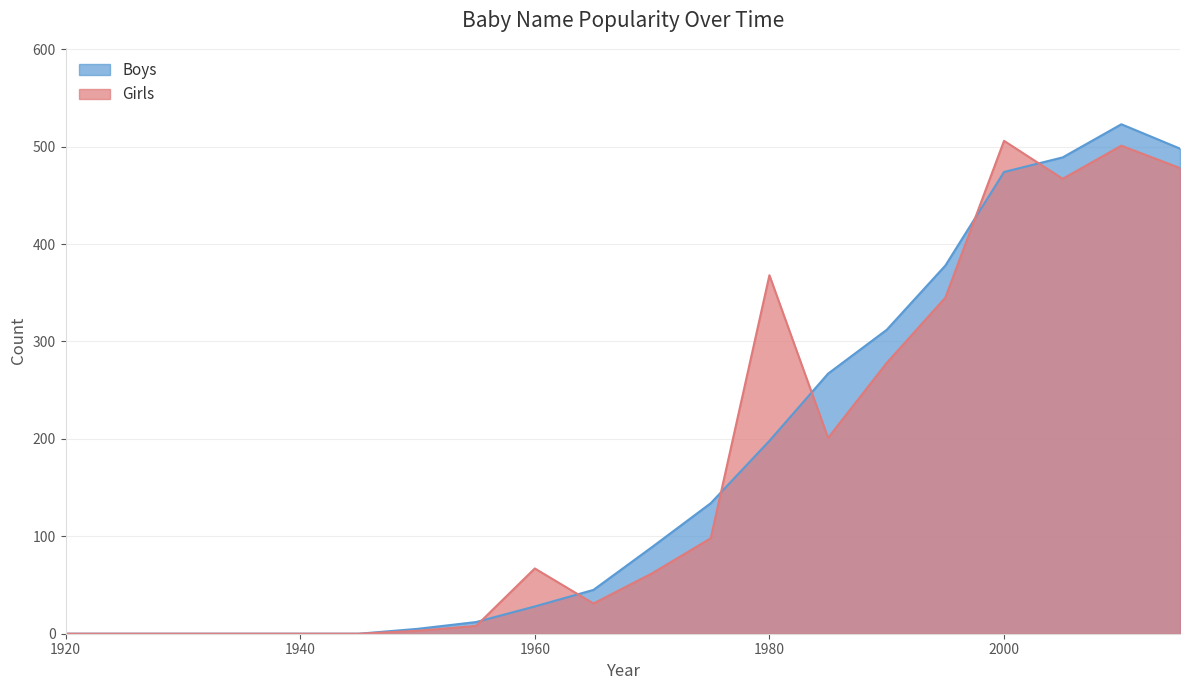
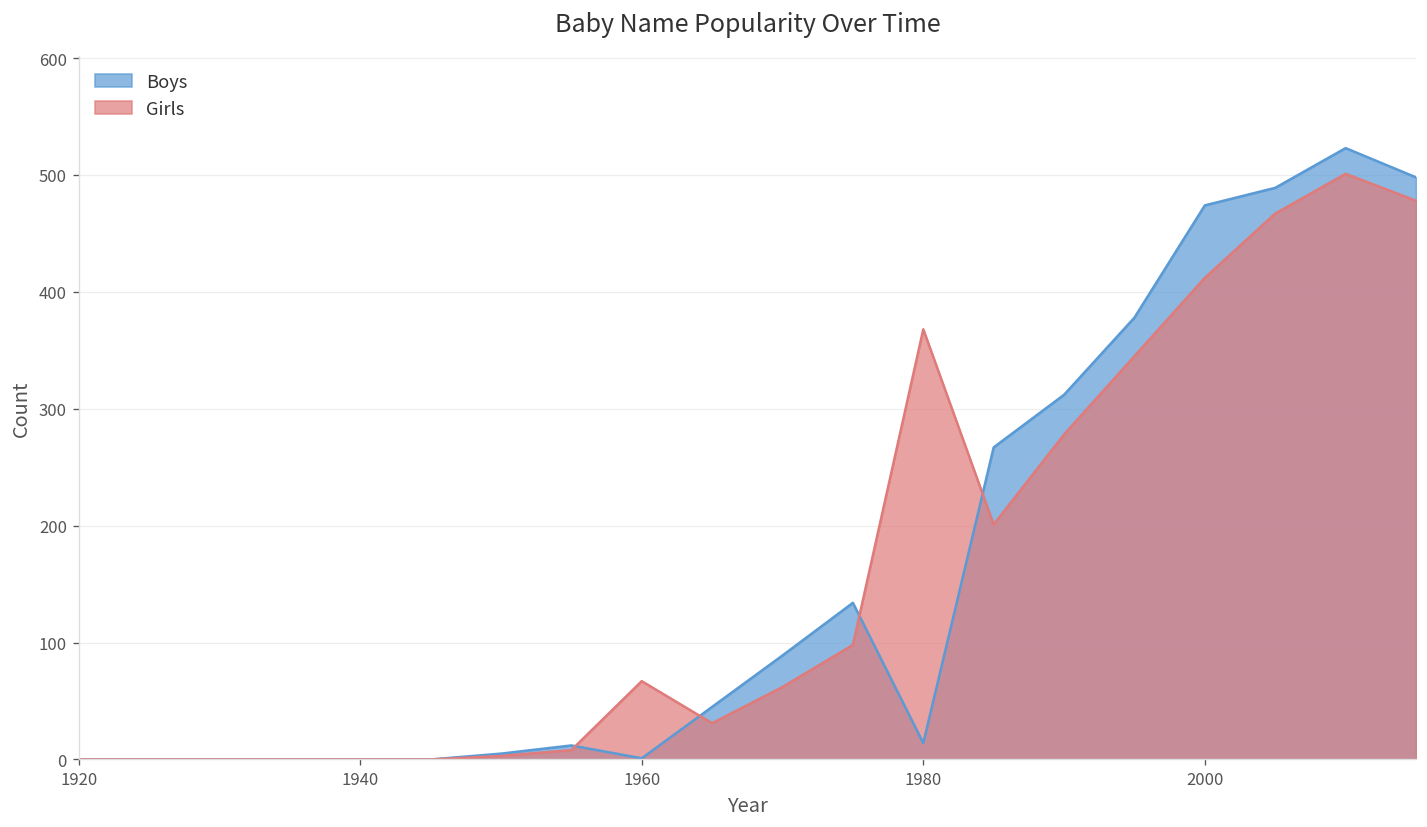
Boys, 1960: 30 -> 0
Boys, 1980: 200 -> 10
Girls, 2000: 510 -> 410
